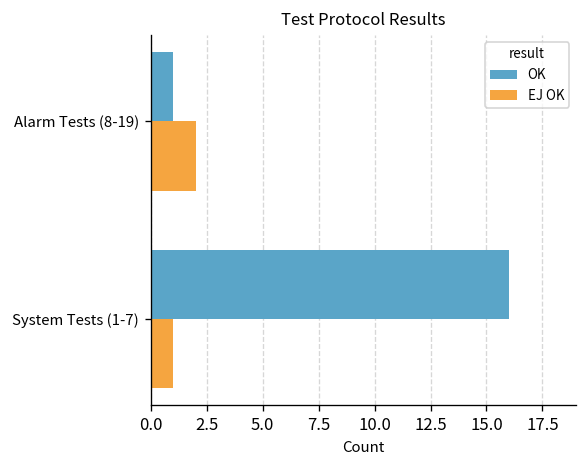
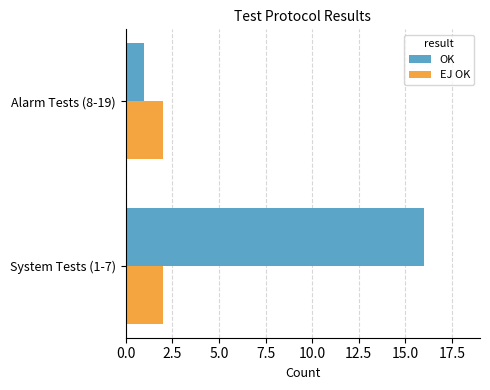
EJ OK, System Tests (1-7): 1 -> 2
